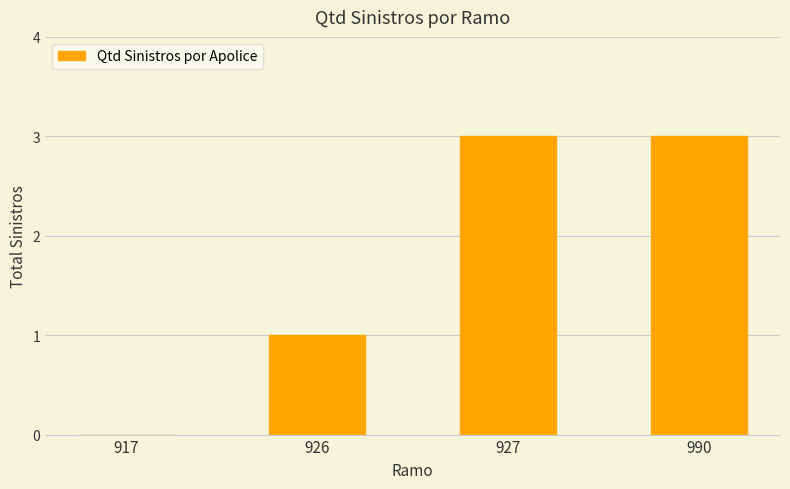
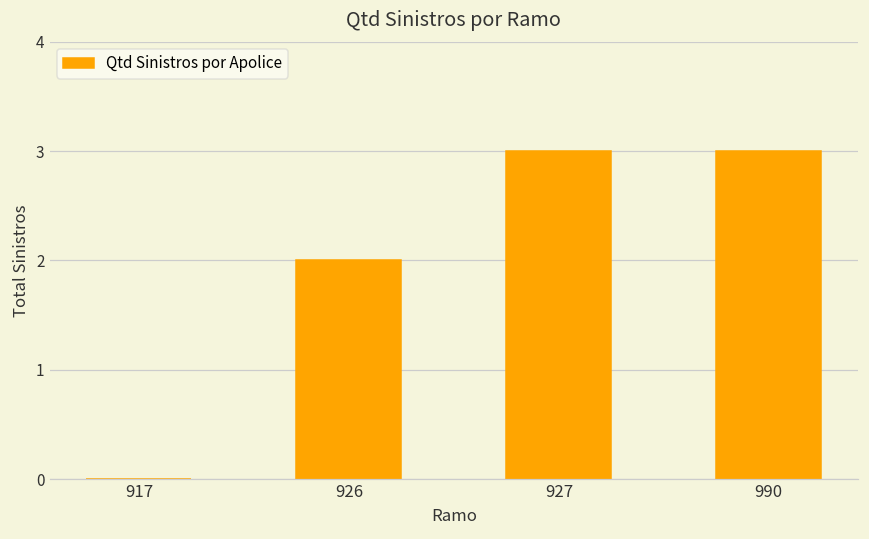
926: 1 -> 2
